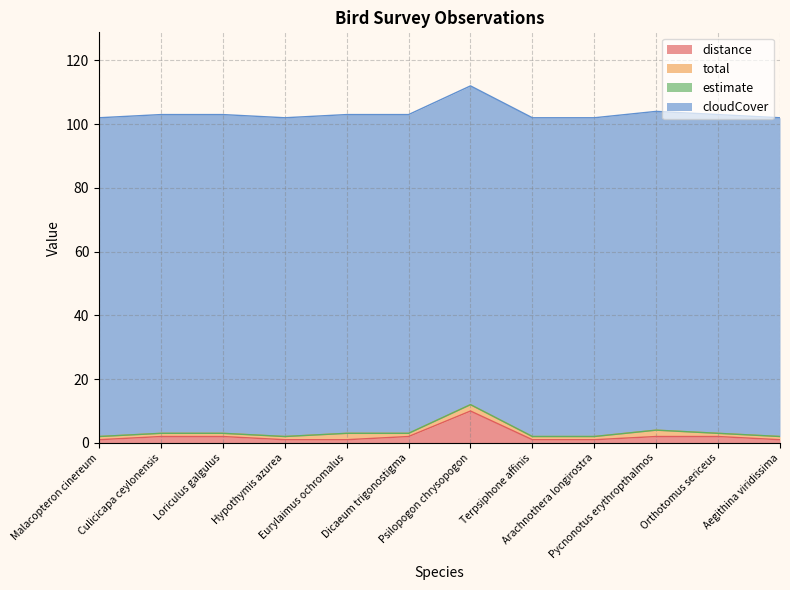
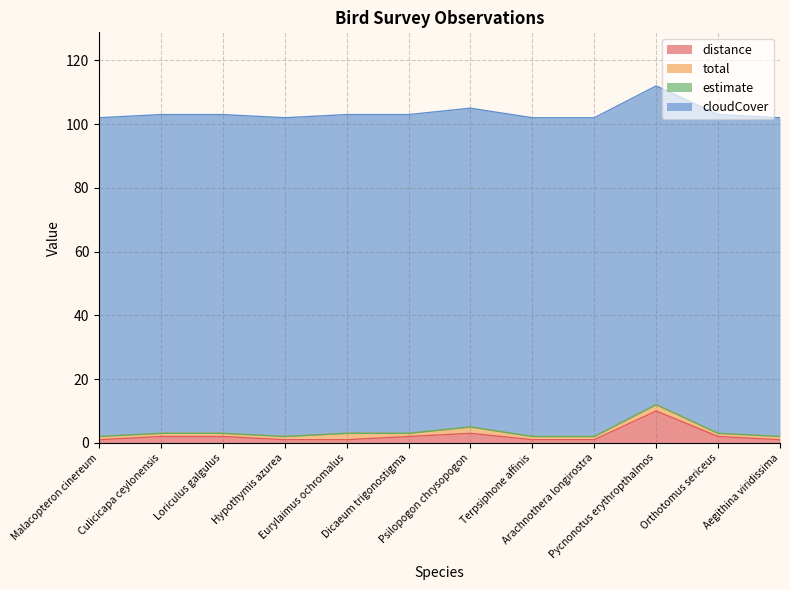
distance, Psilopogon chrysopogon: 10 -> 3
distance, Pycnonotus erythropthalmos: 2 -> 10
